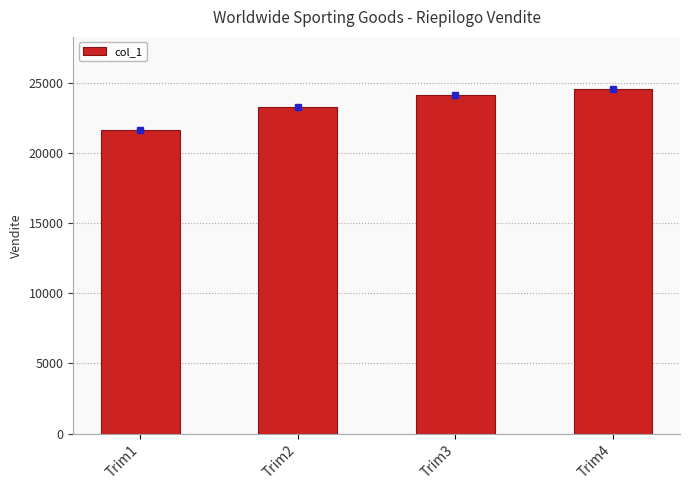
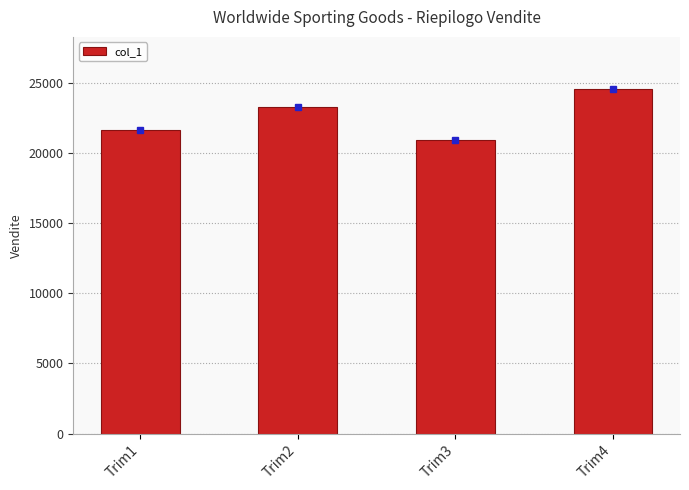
col_1, Trim3: 24100 -> 20900
